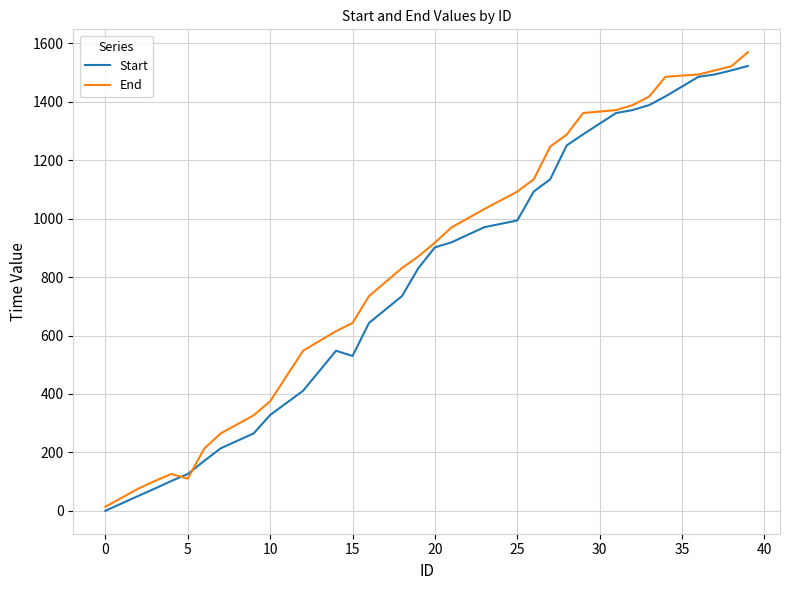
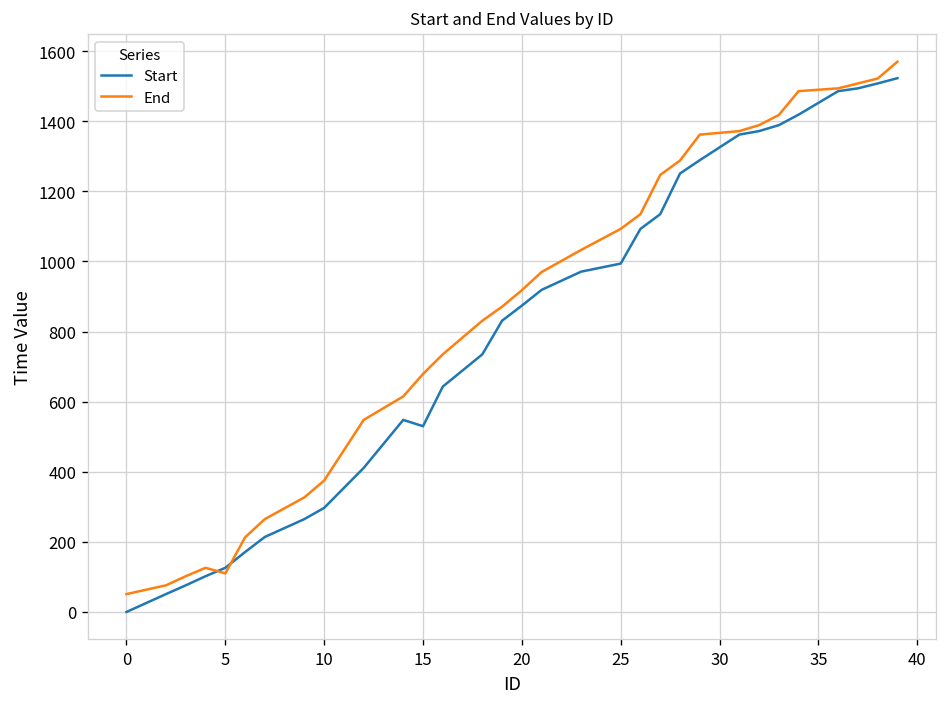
End, 0: 10 -> 50
Start, 10: 330 -> 300
End, 15: 640 -> 680
Start, 20: 900 -> 870
